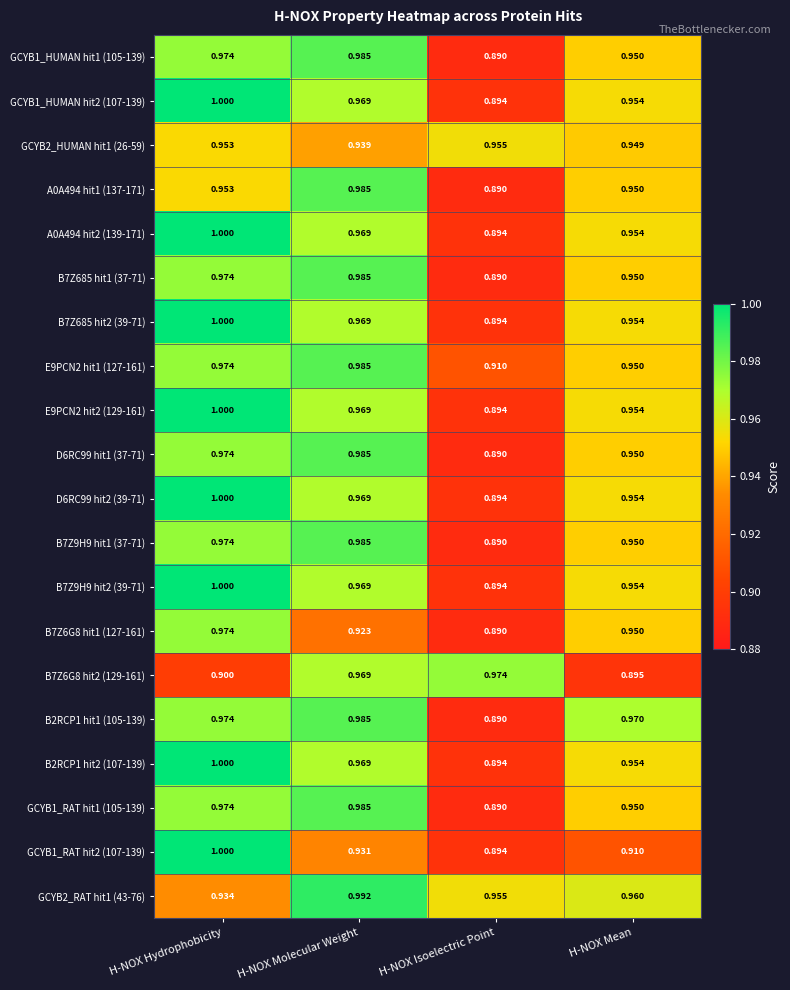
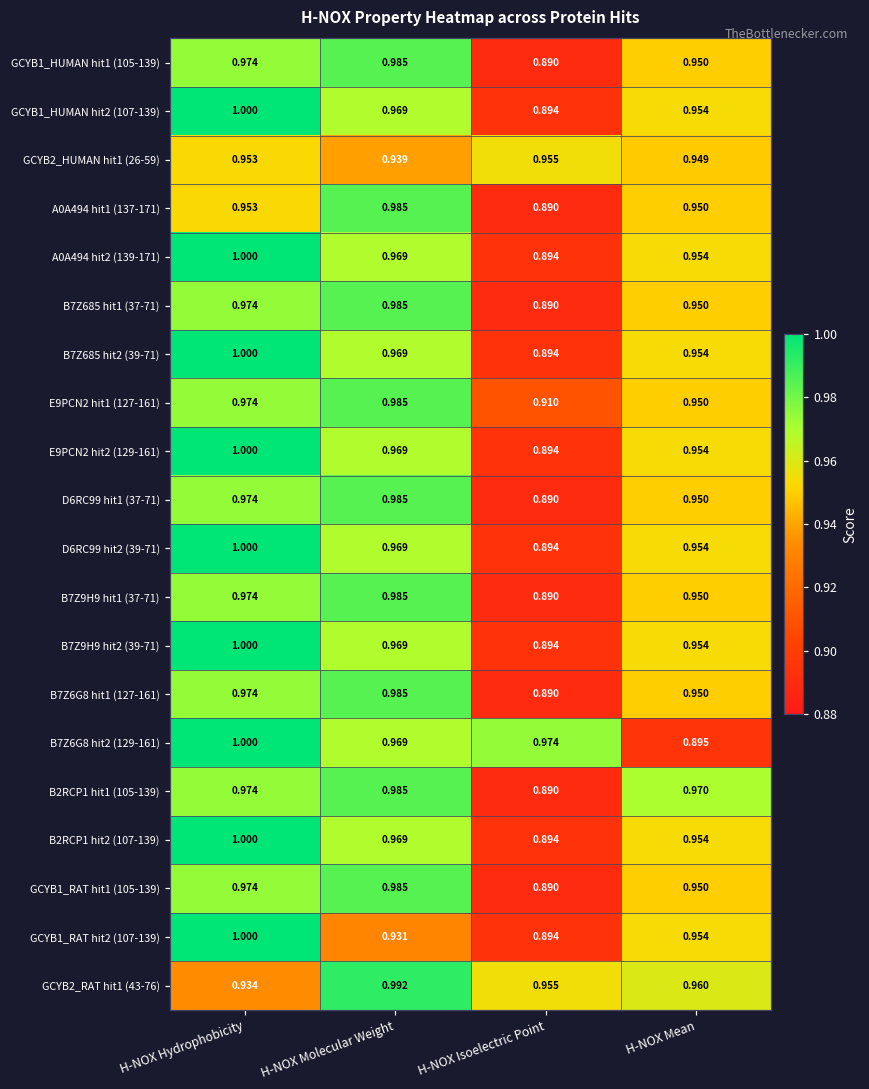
B7Z6G8 hit1 (127-161), H-NOX Molecular Weight: 0.923 -> 0.985
B7Z6G8 hit2 (129-161), H-NOX Hydrophobicity: 0.900 -> 1.000
GCYB1_RAT hit2 (107-139), H-NOX Mean: 0.910 -> 0.954
